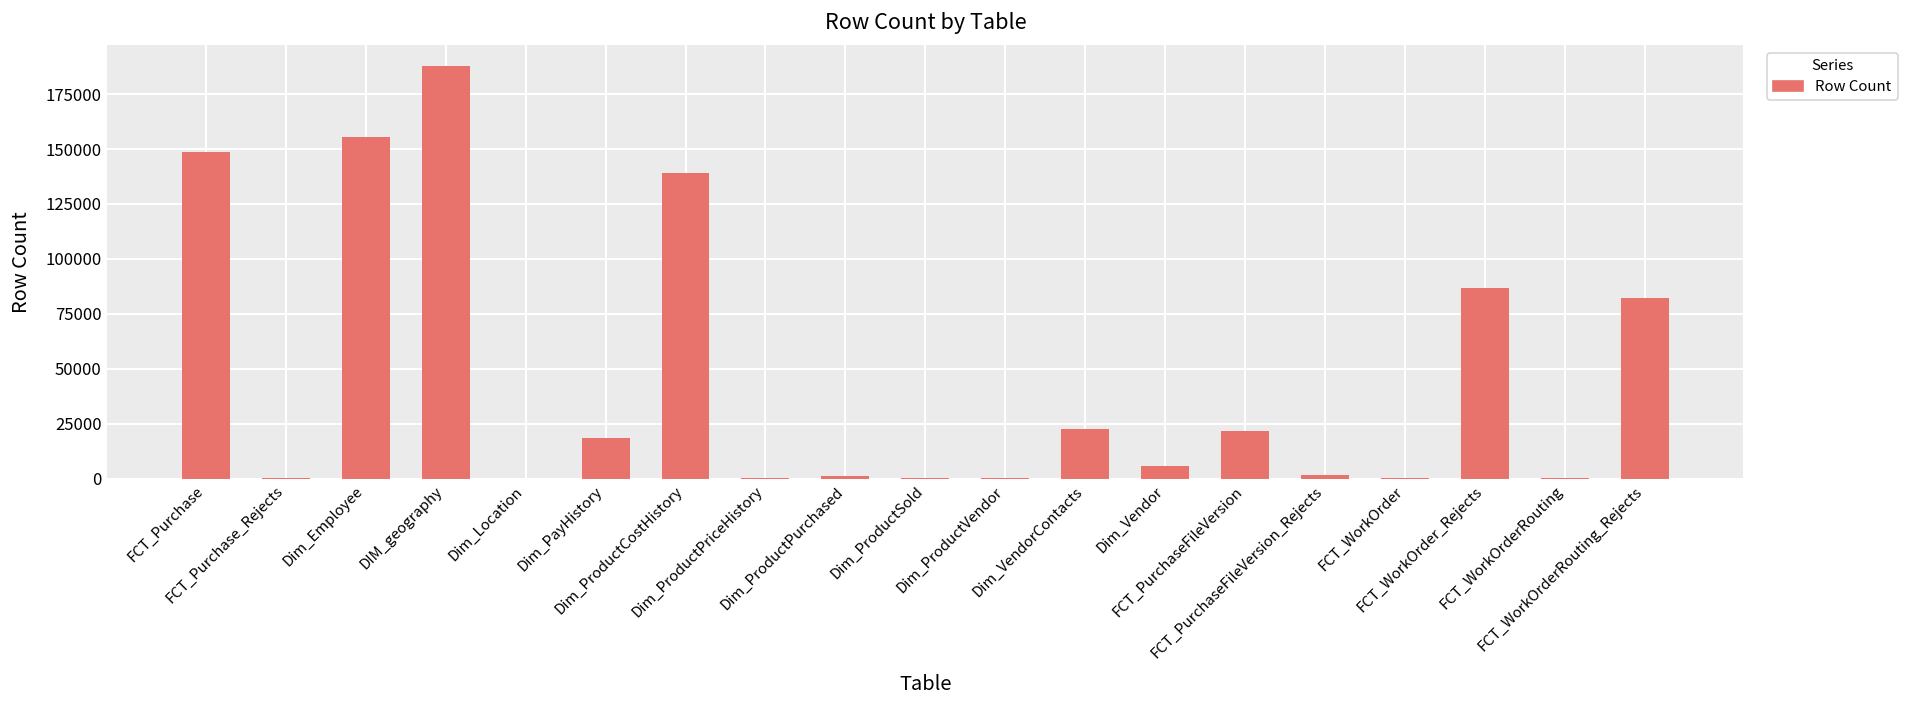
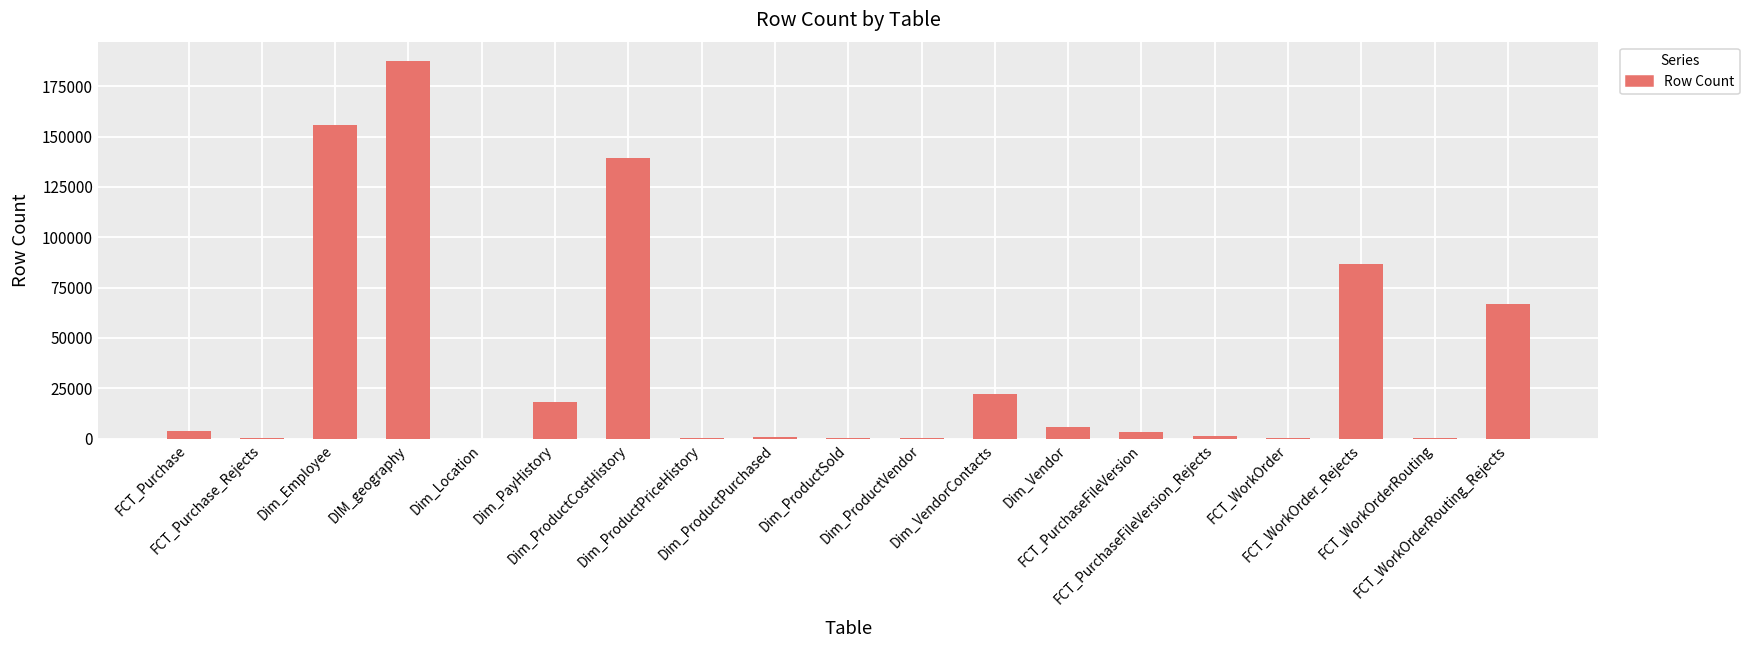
FCT_Purchase: 149000 -> 4000
FCT_PurchaseFileVersion: 22000 -> 4000
FCT_WorkOrderRouting_Rejects: 82000 -> 67000
